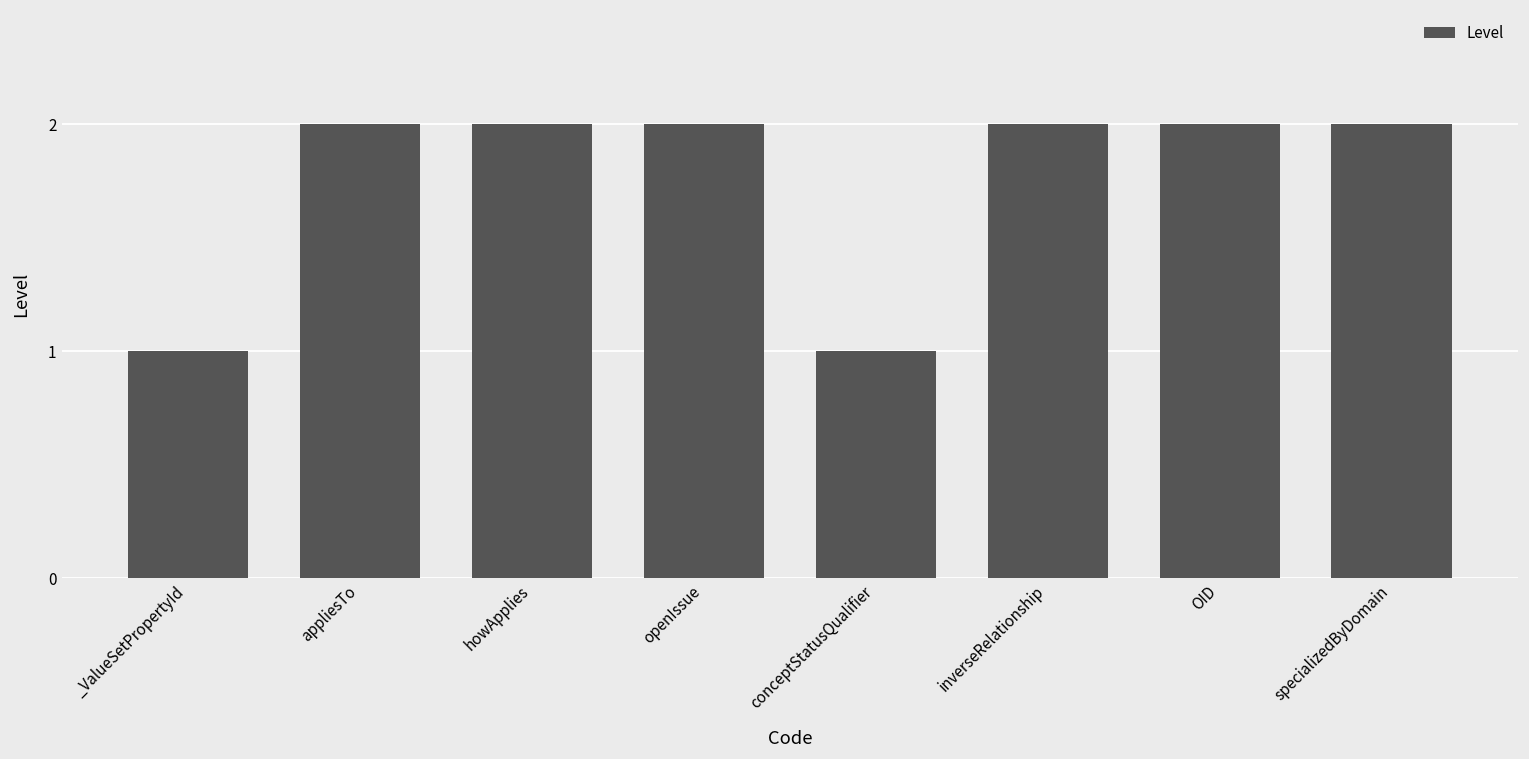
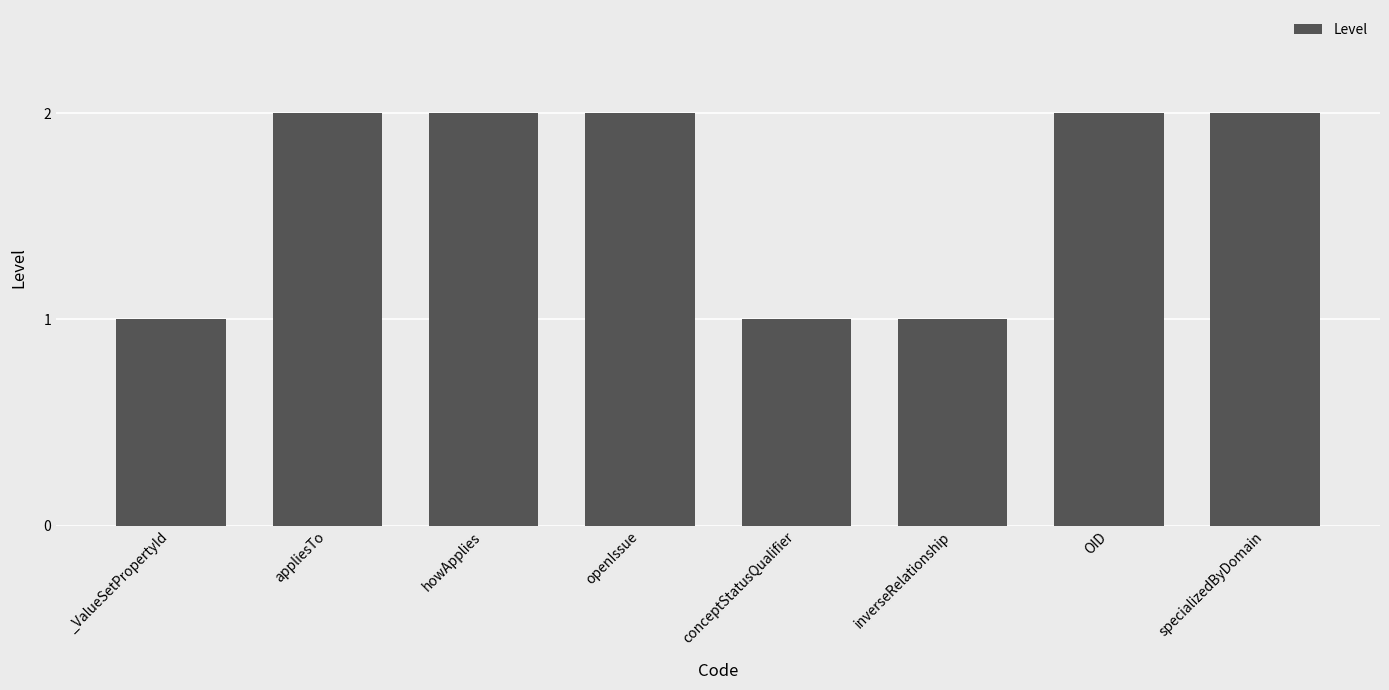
inverseRelationship: 2 -> 1
